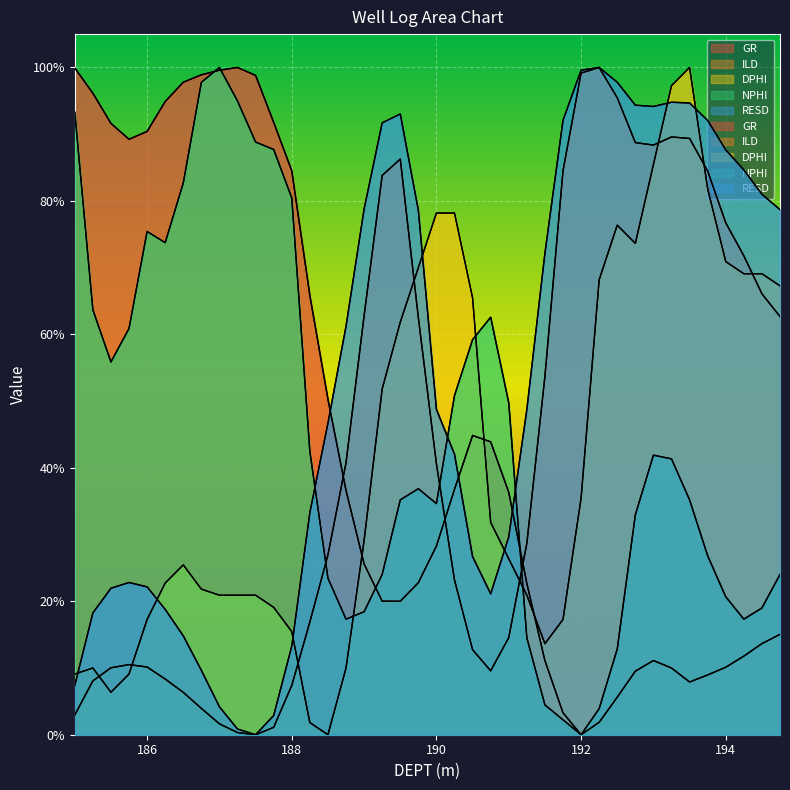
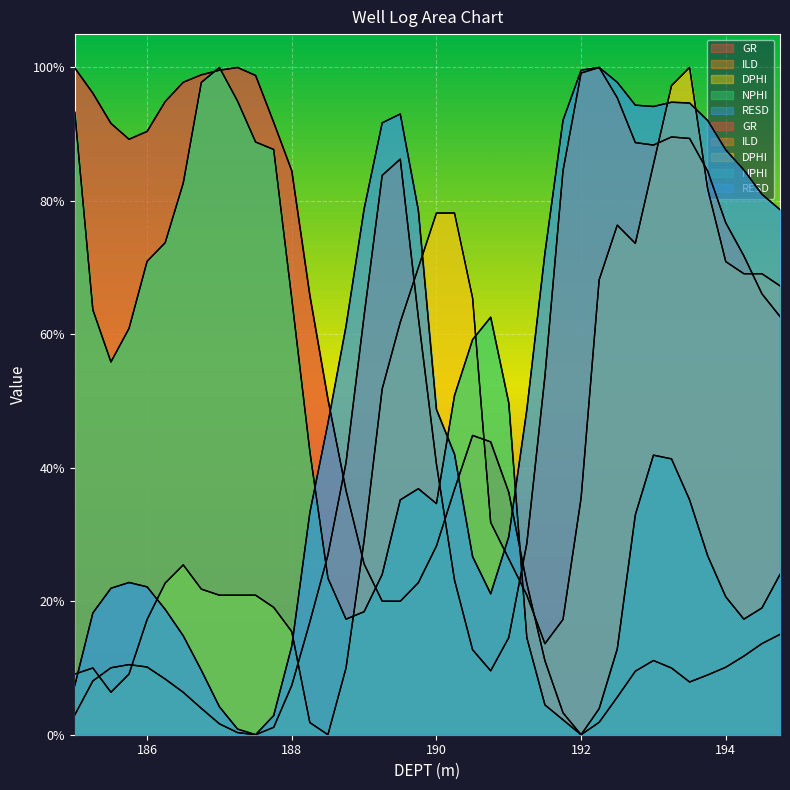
NPHI, 186: 75% -> 71%
NPHI, 188: 80% -> 65%
